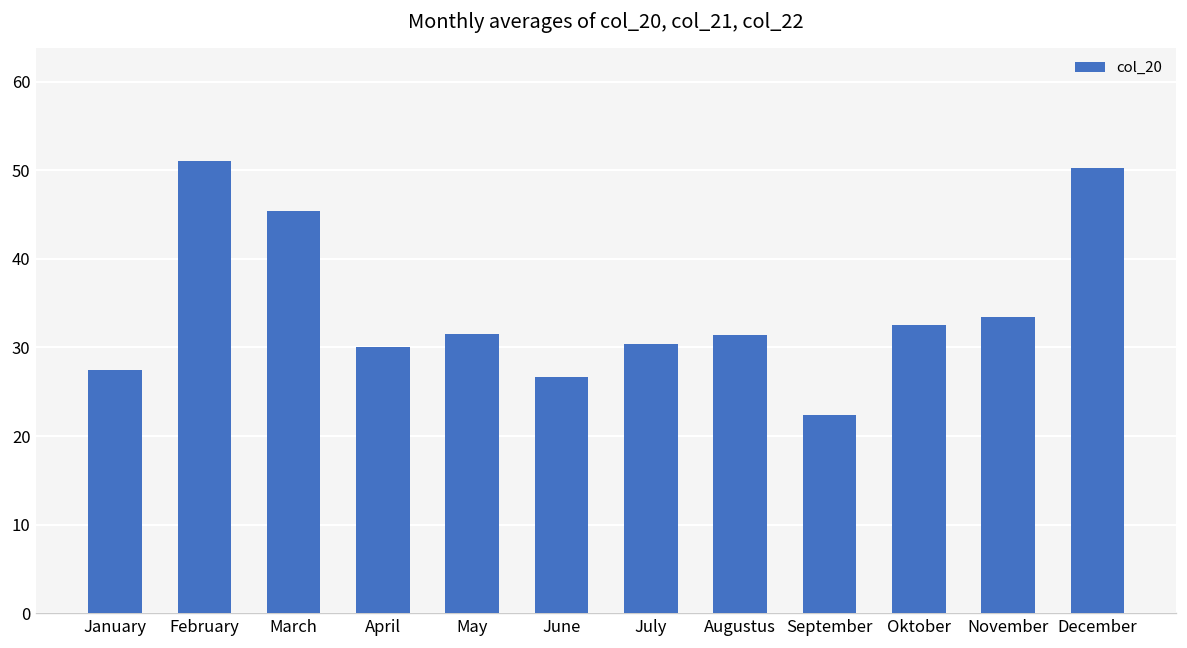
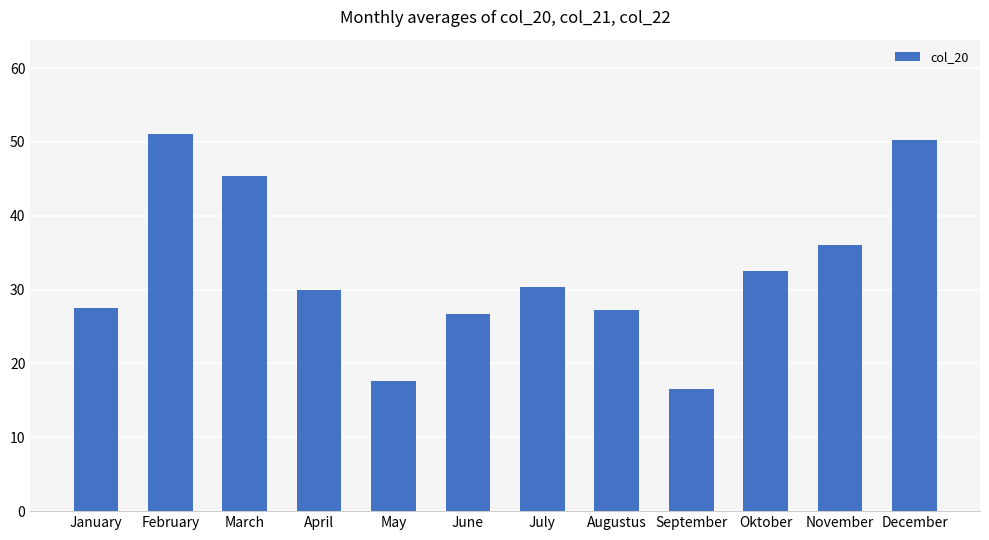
May: 32 -> 18
Augustus: 31 -> 27
September: 22 -> 17
November: 33 -> 36
